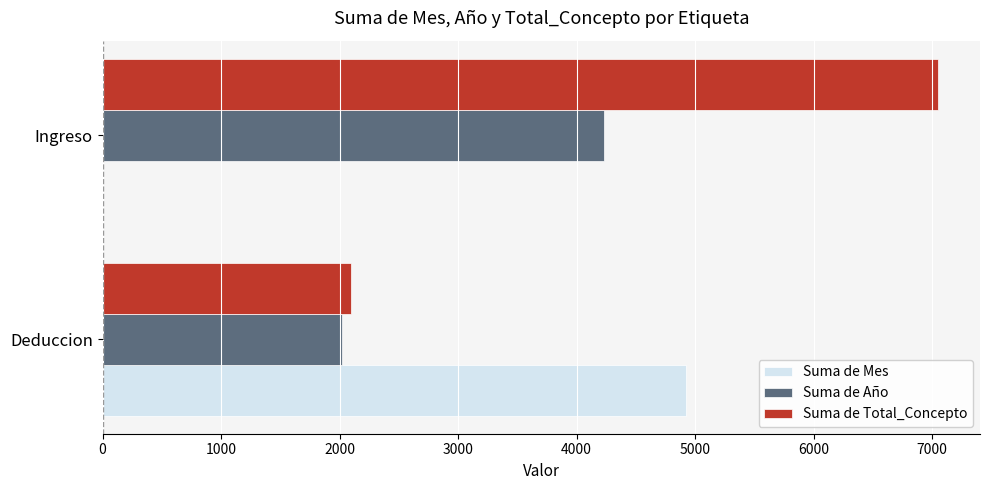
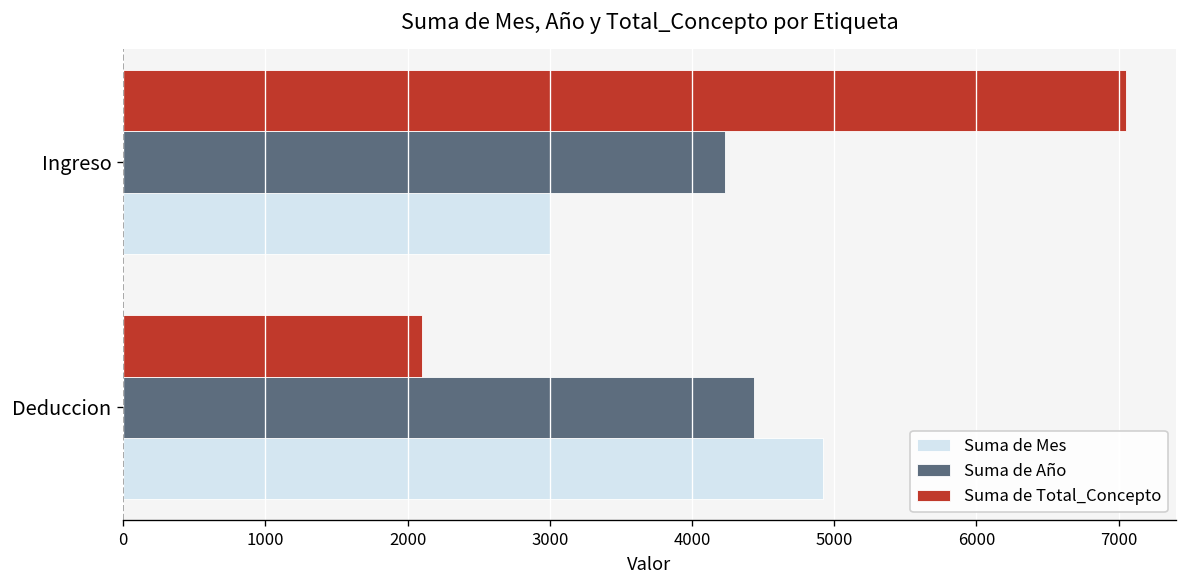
Suma de Mes, Ingreso: 0 -> 3010
Suma de Año, Deduccion: 2020 -> 4440
